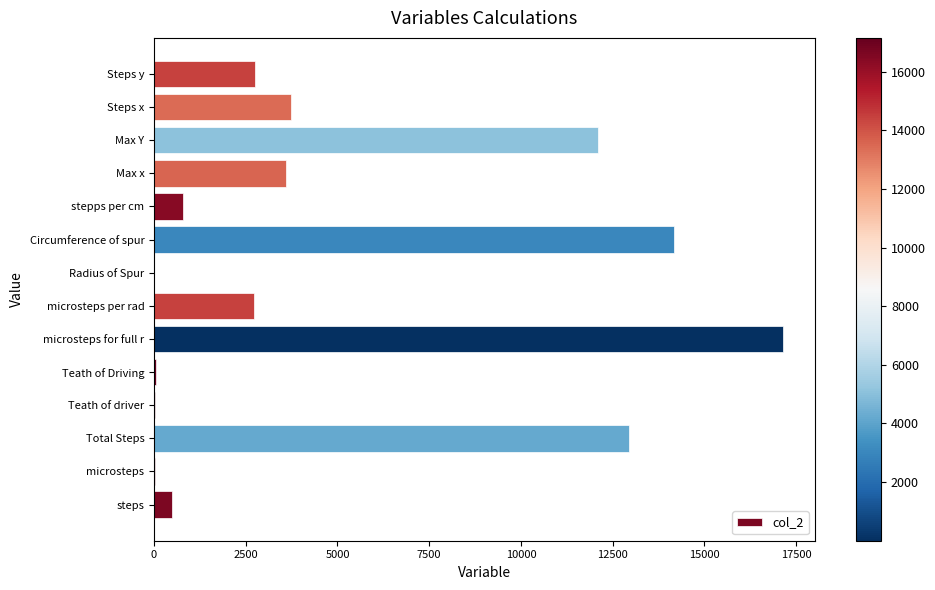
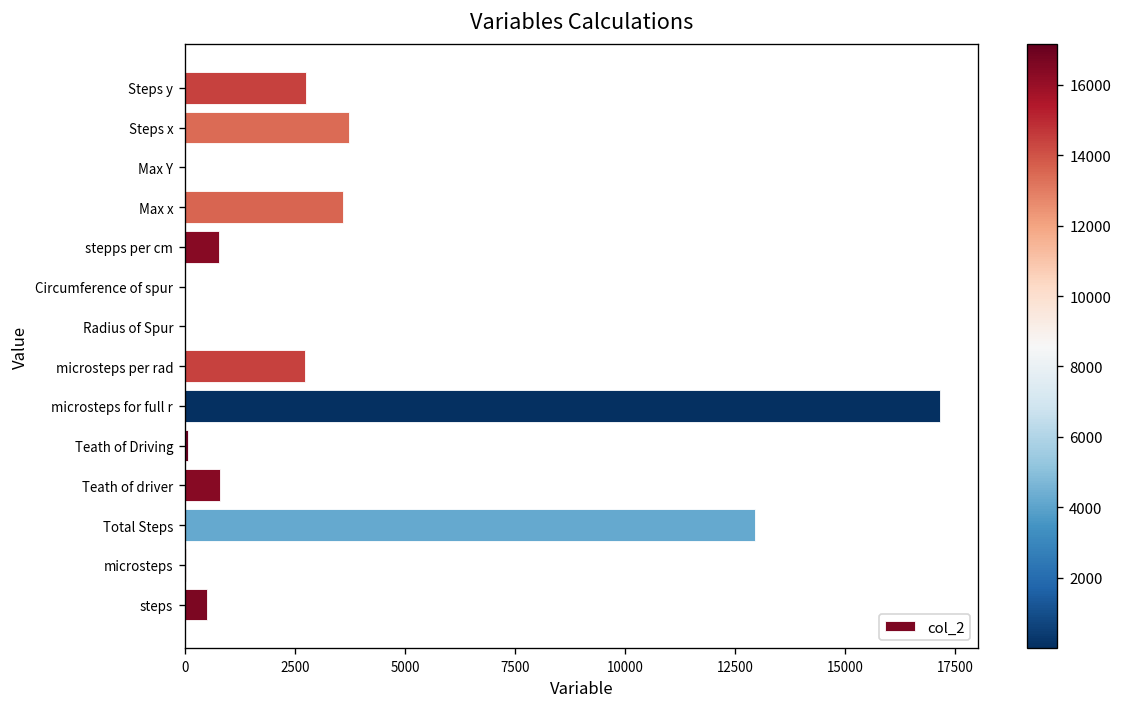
Max Y: 12100 -> 0
Circumference of spur: 14200 -> 0
Teath of driver: 0 -> 800
